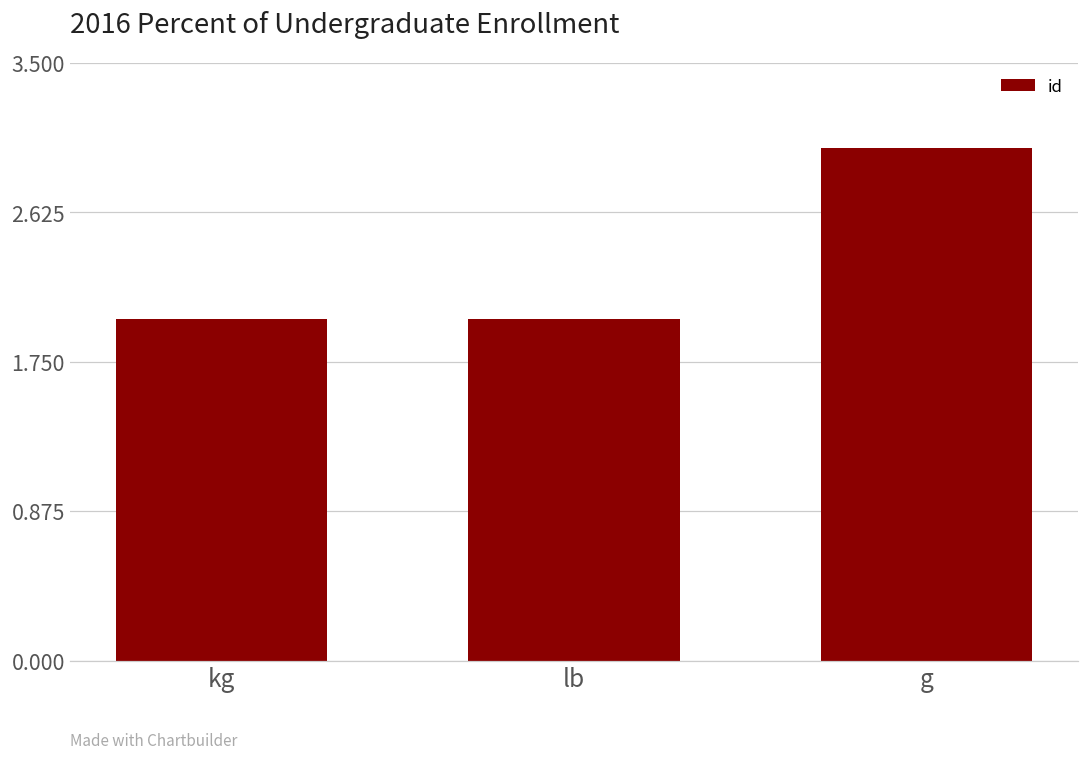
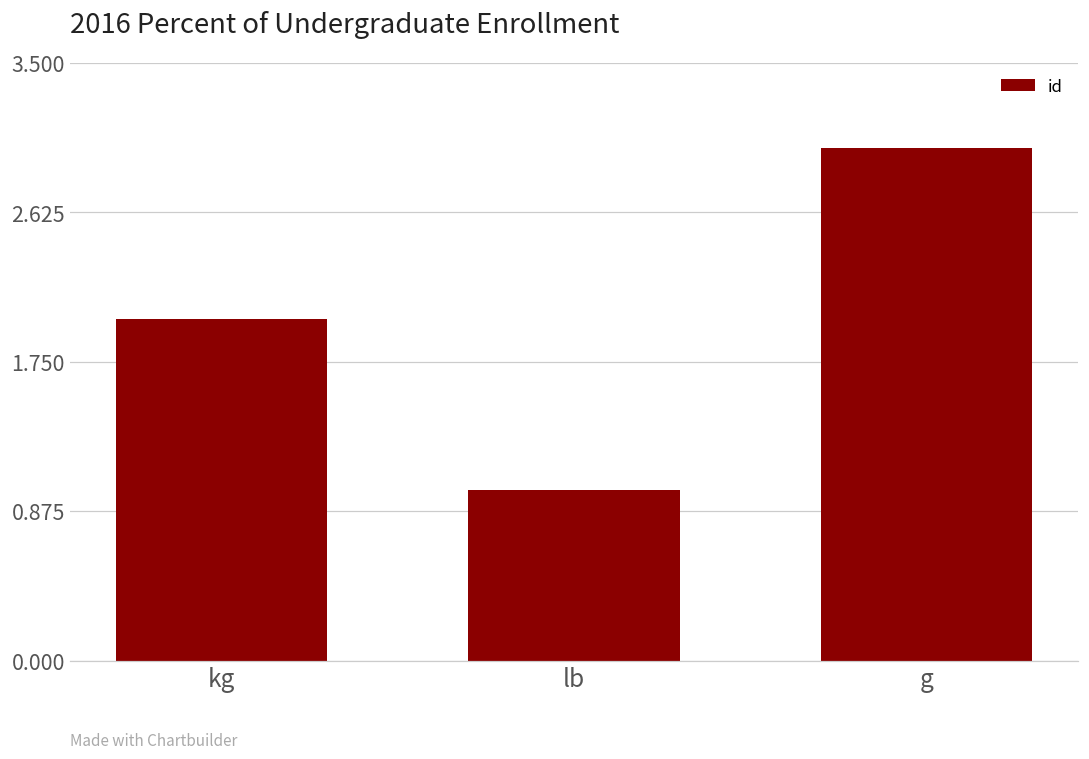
lb: 2 -> 1
